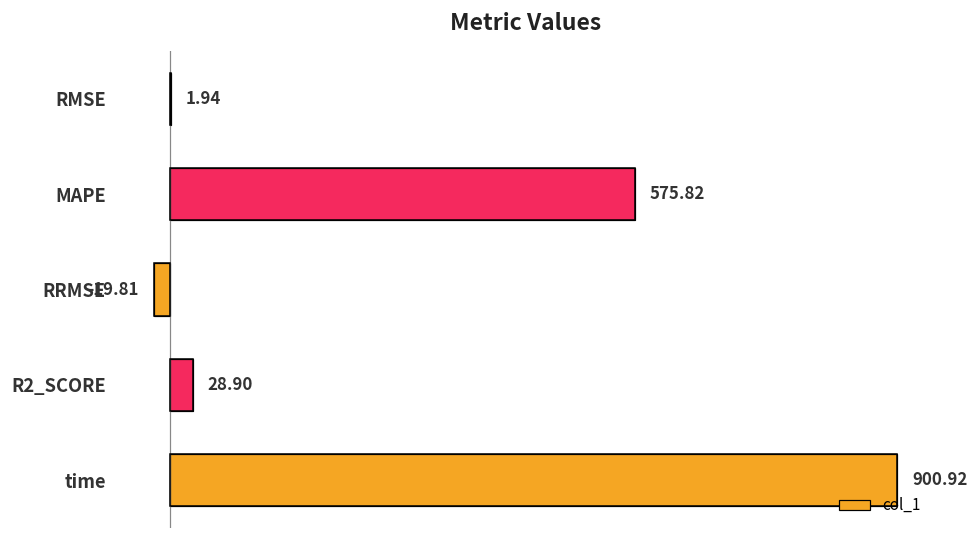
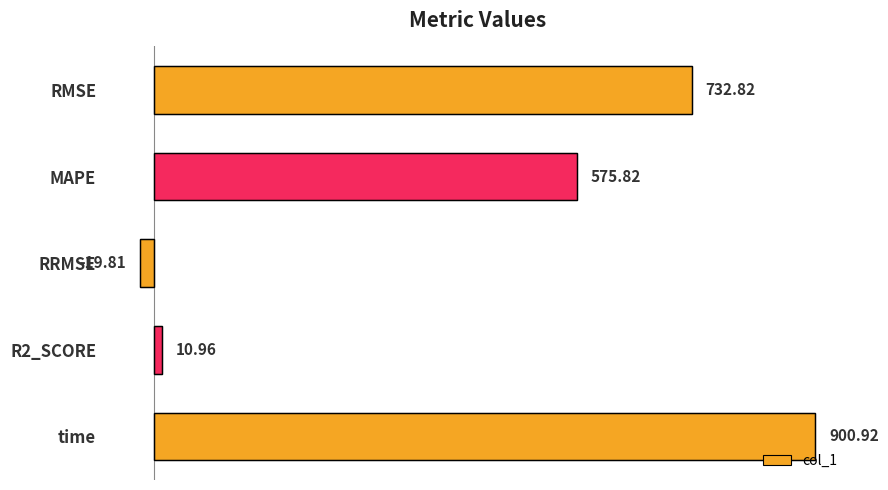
RMSE: 1.94 -> 732.82
R2_SCORE: 28.90 -> 10.96
